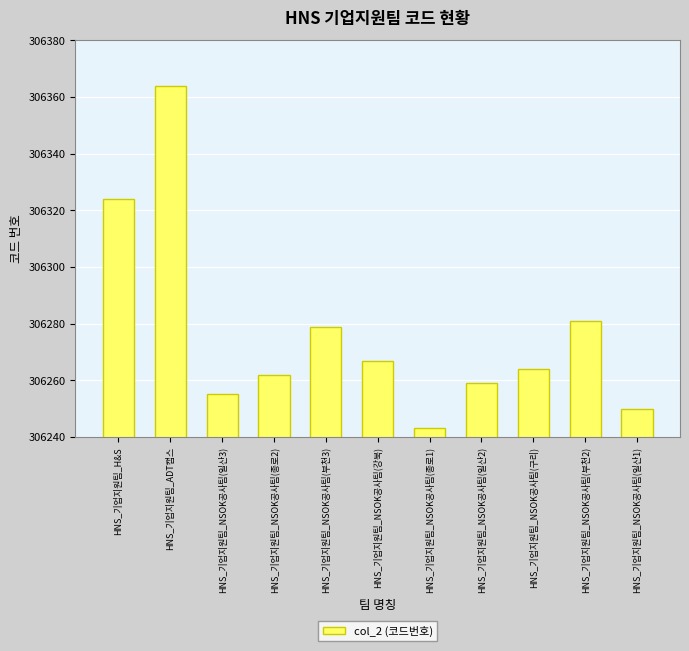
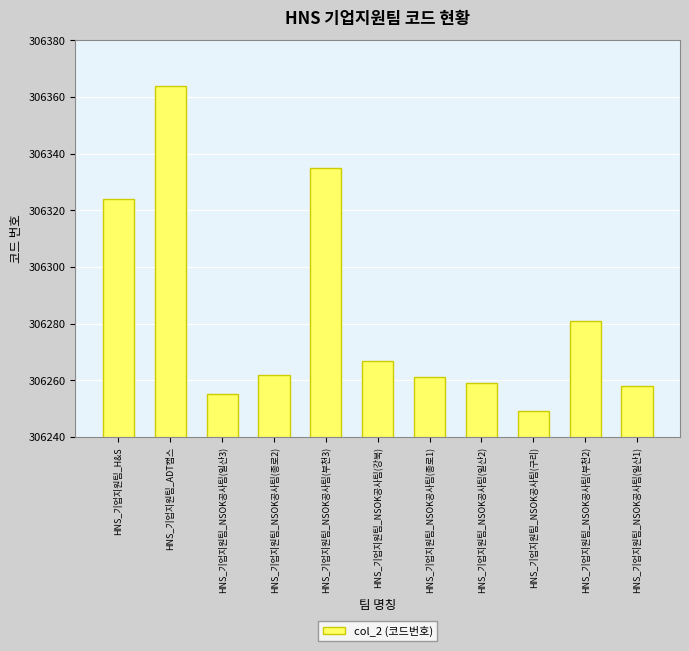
HNS_기업지원팀_NSOK공사팀(부천3): 306279 -> 306335
HNS_기업지원팀_NSOK공사팀(종로1): 306243 -> 306261
HNS_기업지원팀_NSOK공사팀(구리): 306264 -> 306249
HNS_기업지원팀_NSOK공사팀(일산1): 306250 -> 306258
